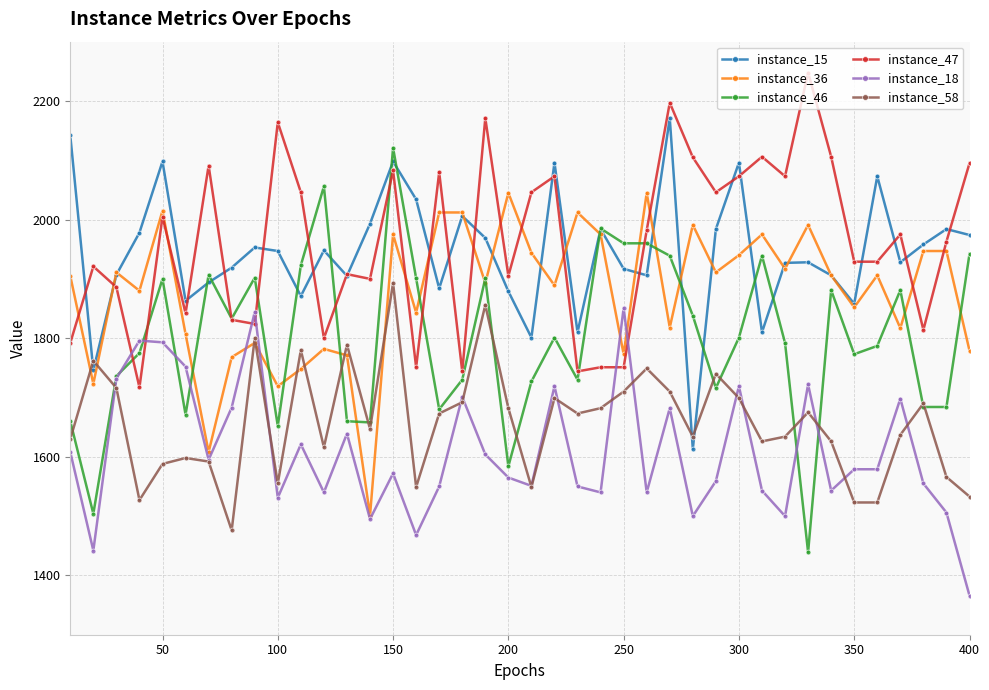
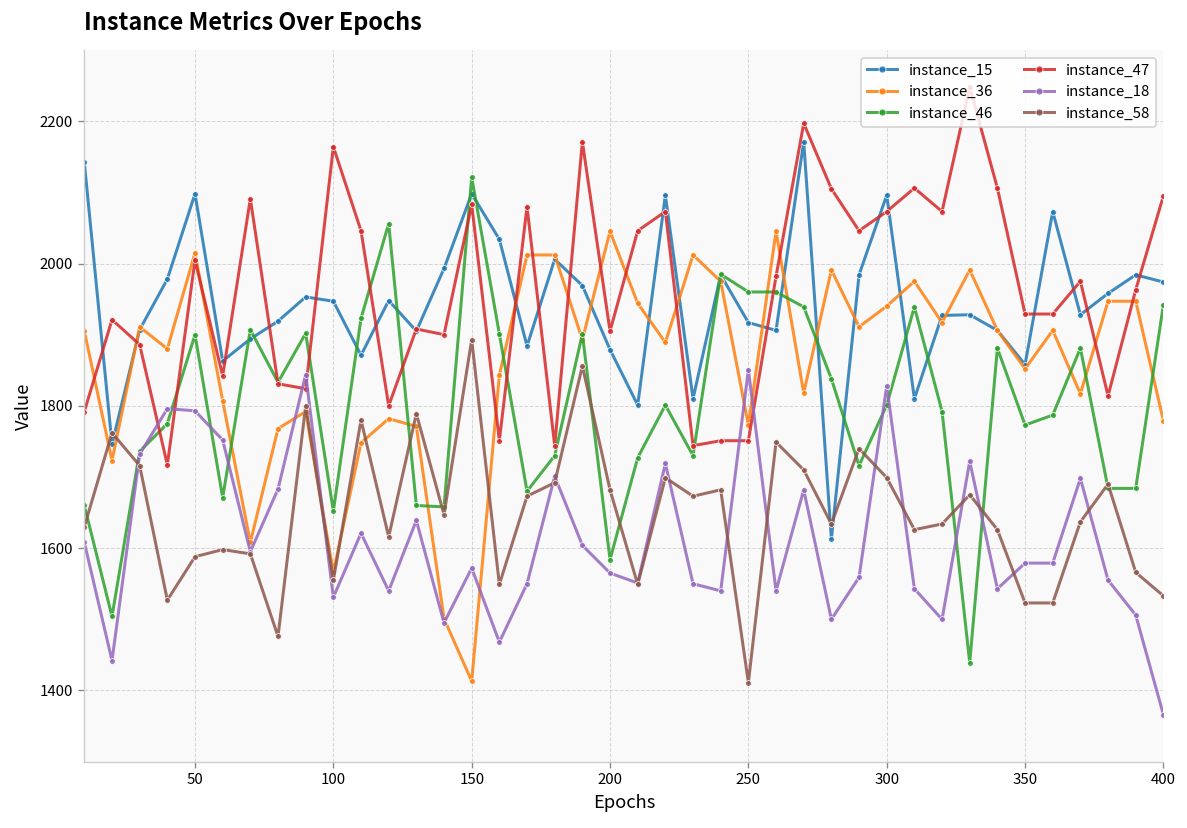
instance_36, 100: 1720 -> 1570
instance_36, 150: 1980 -> 1410
instance_58, 250: 1710 -> 1410
instance_18, 300: 1720 -> 1830
